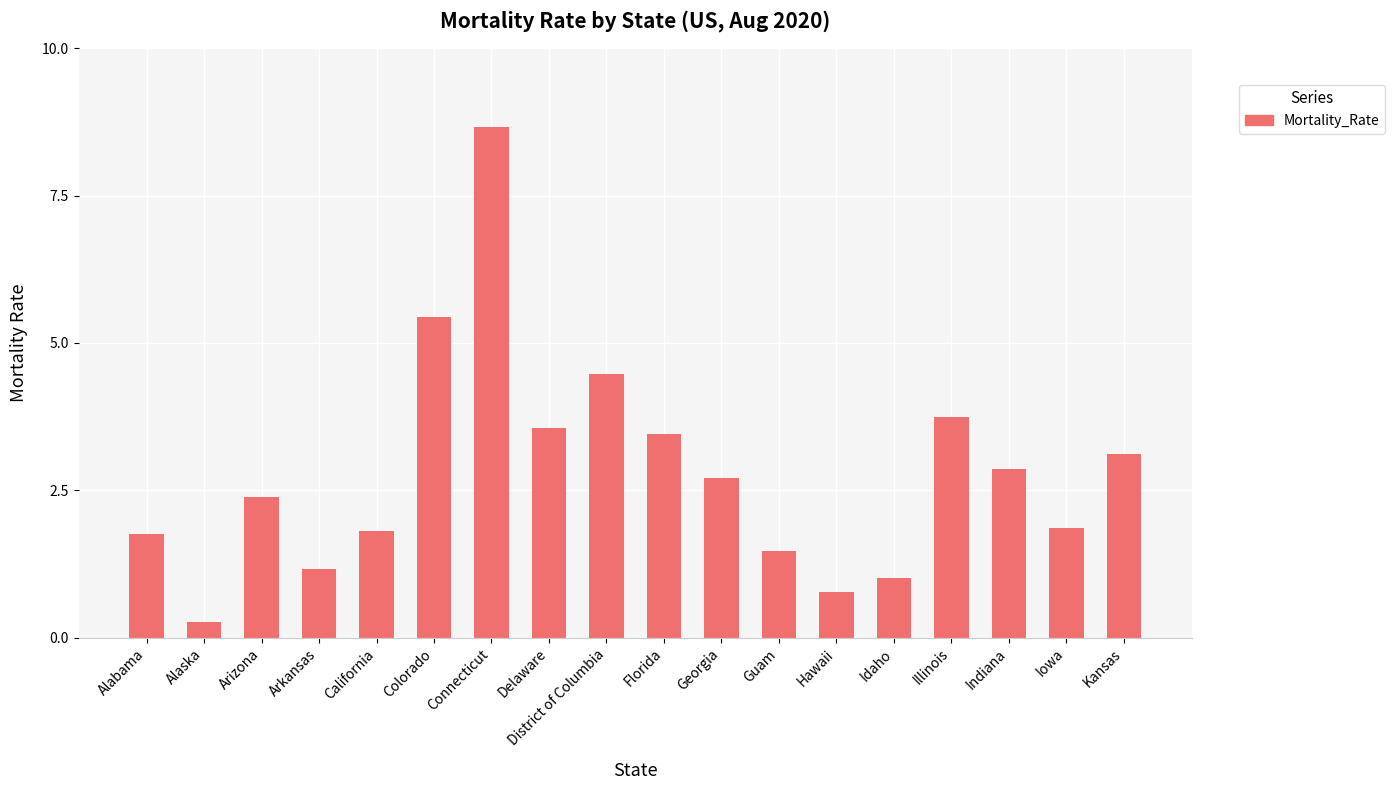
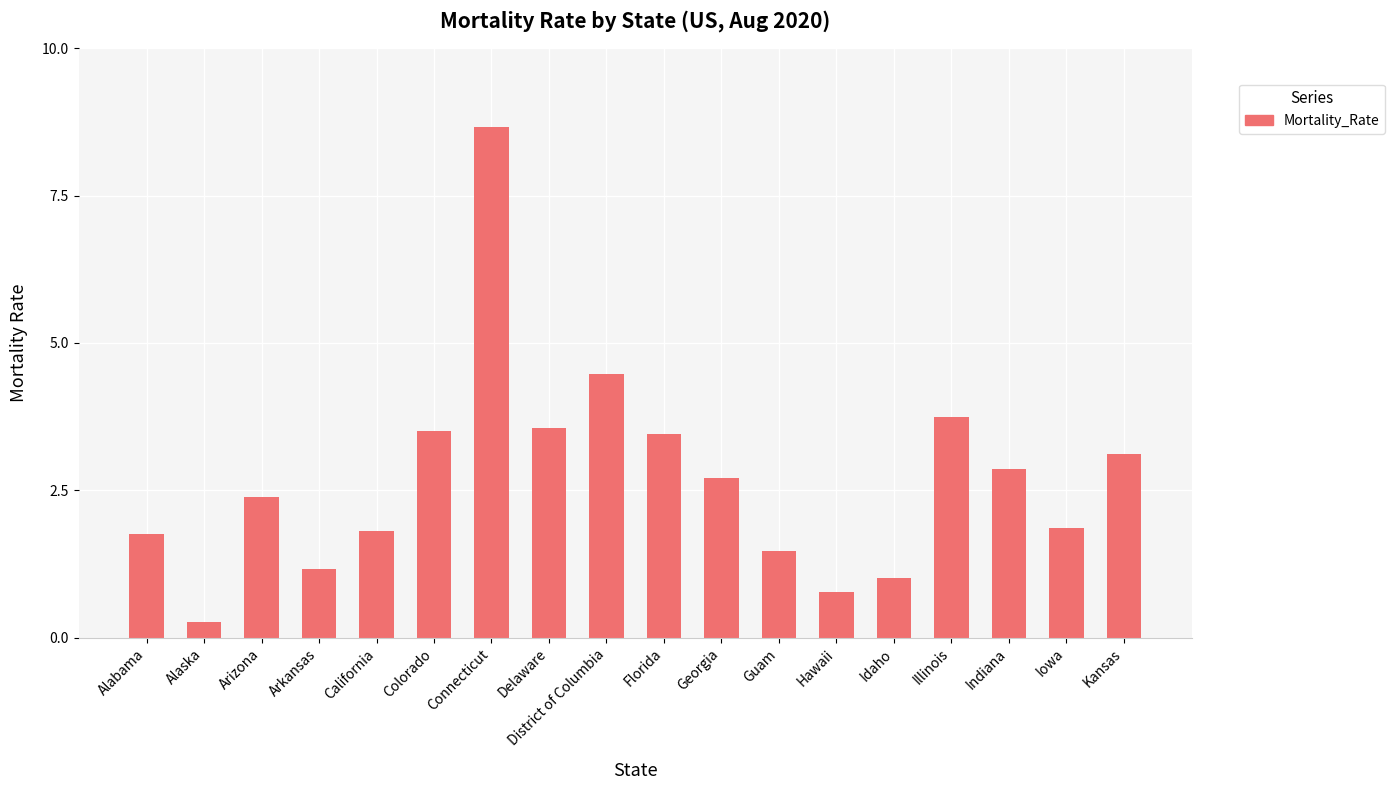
Colorado: 5.4 -> 3.5
